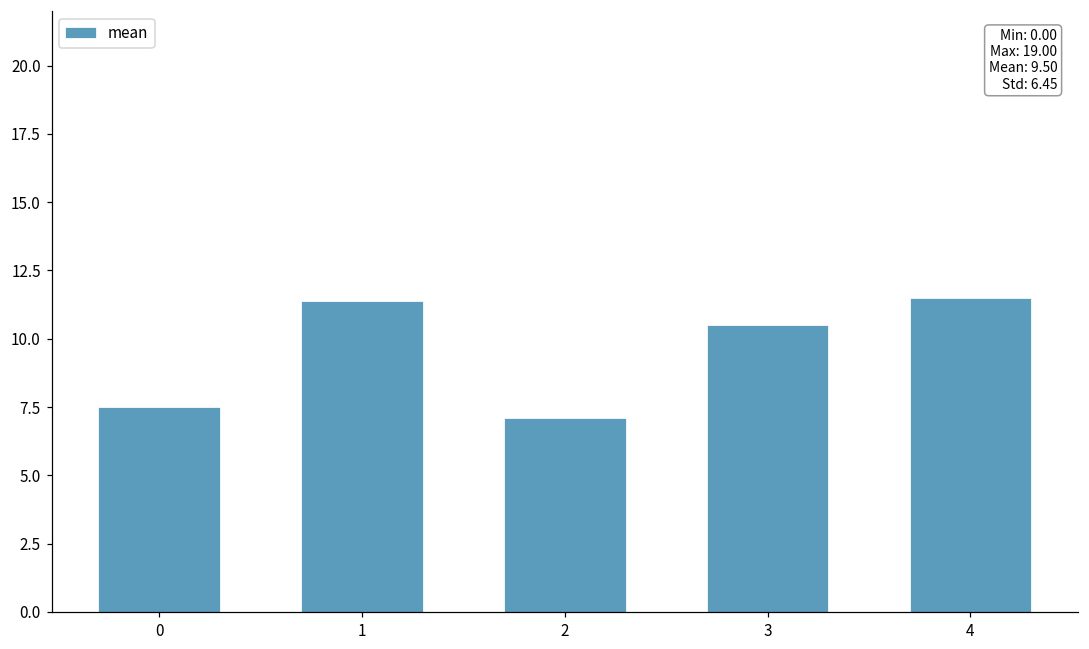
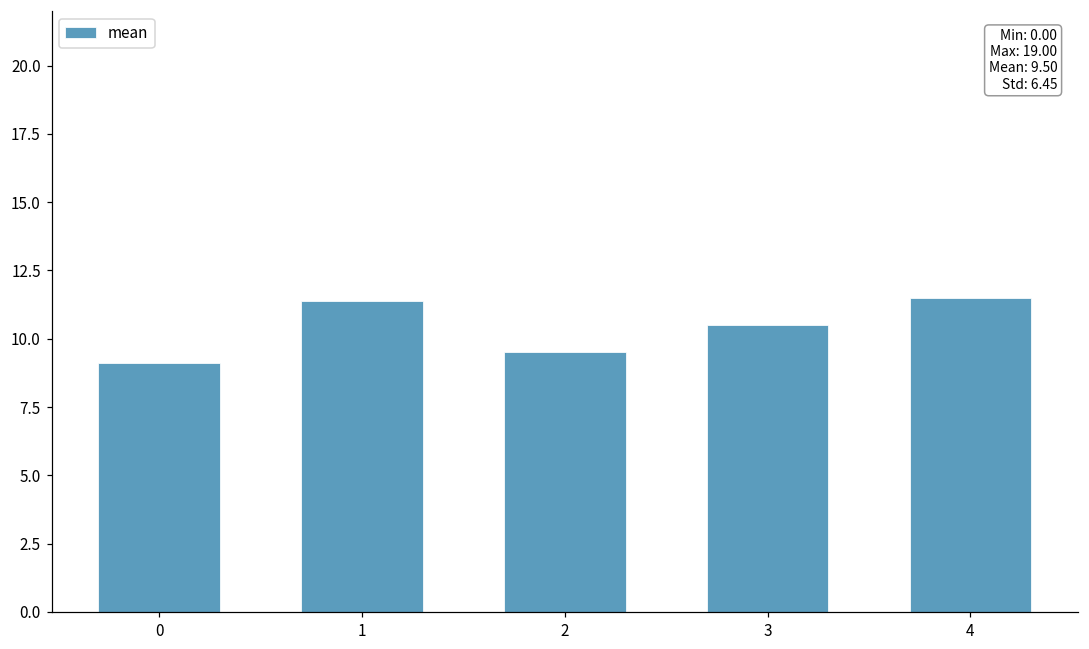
0: 7.5 -> 9.1
2: 7.1 -> 9.5
